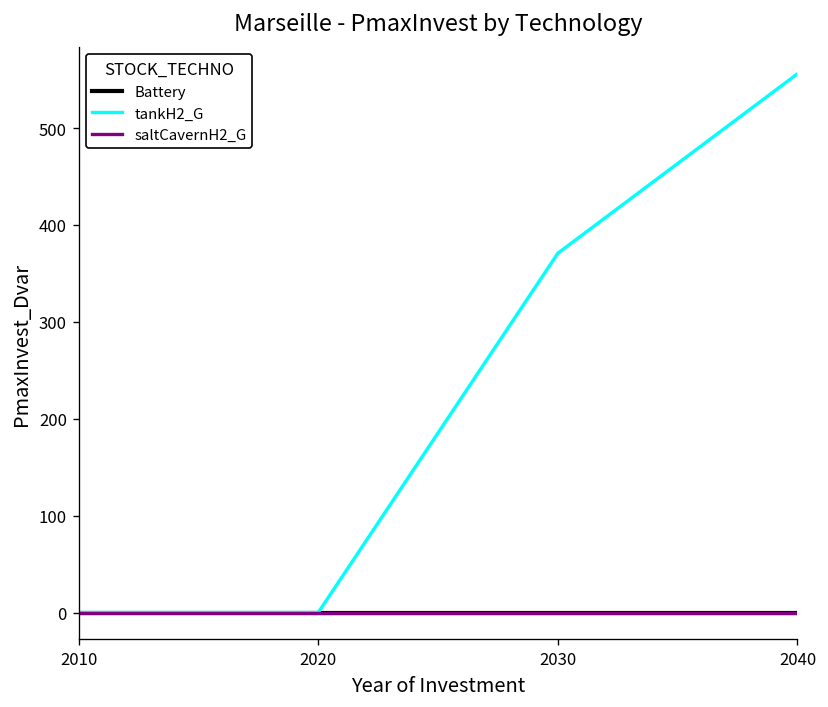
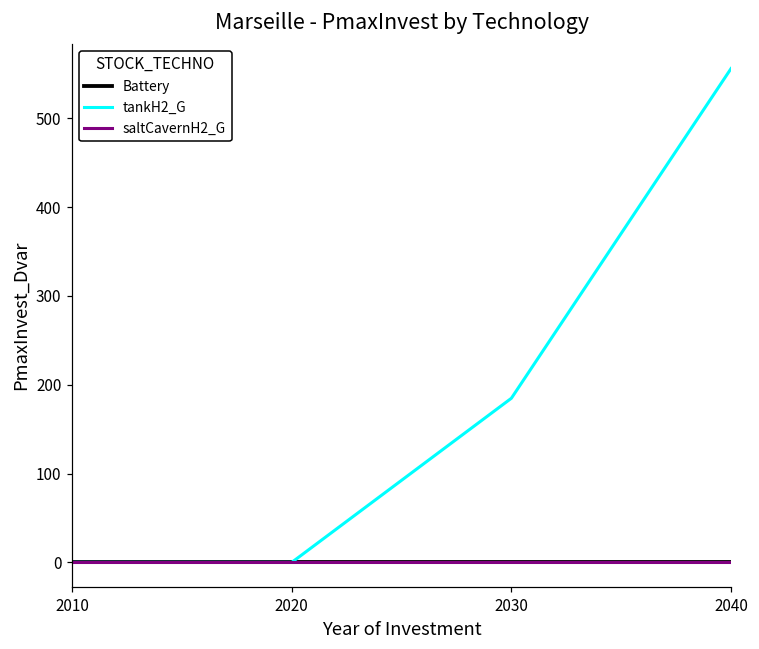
tankH2_G, 2030: 370 -> 180
